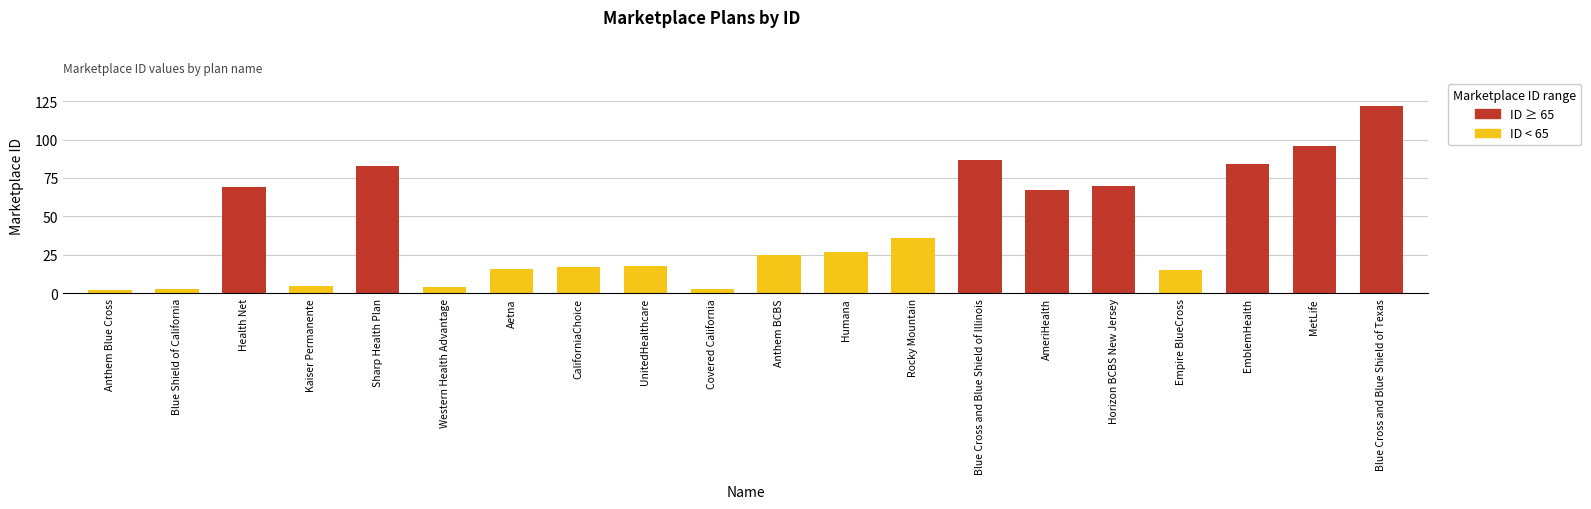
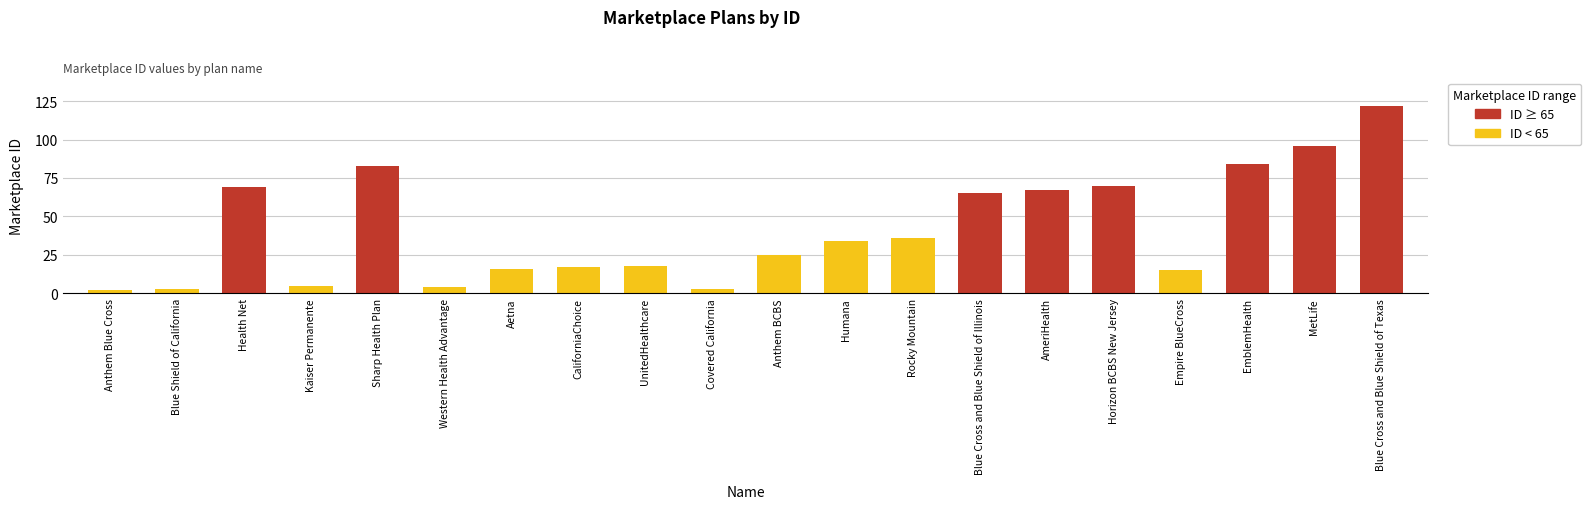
Humana: 27 -> 34
Blue Cross and Blue Shield of Illinois: 87 -> 65
